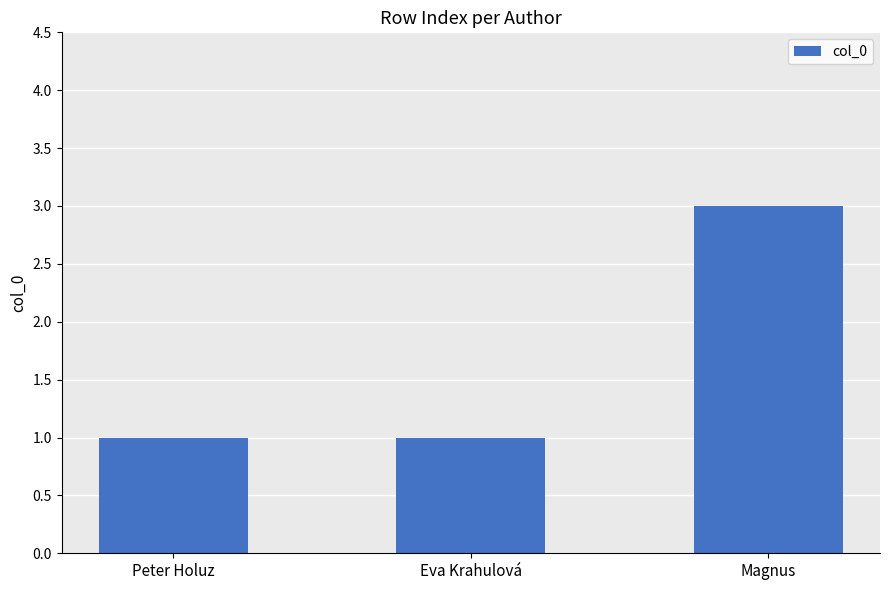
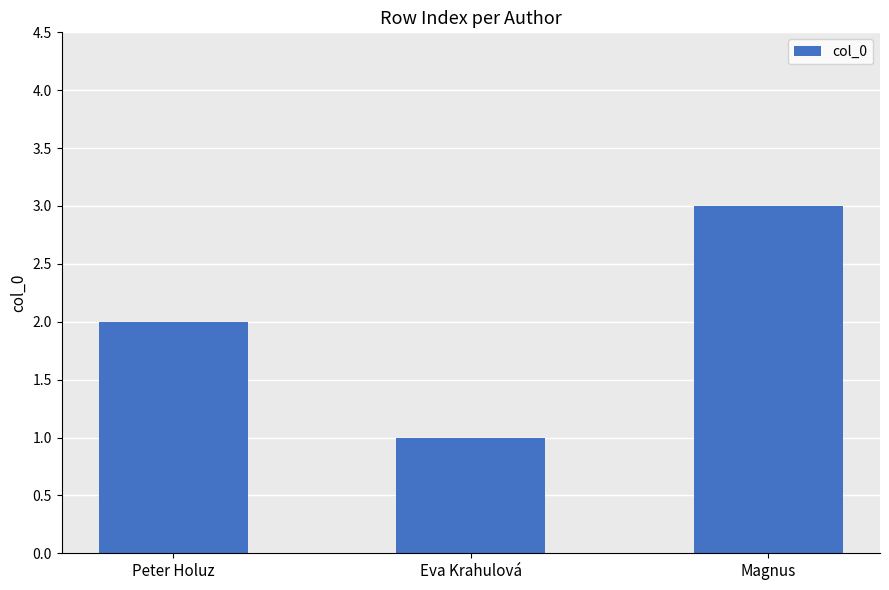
Peter Holuz: 1 -> 2
